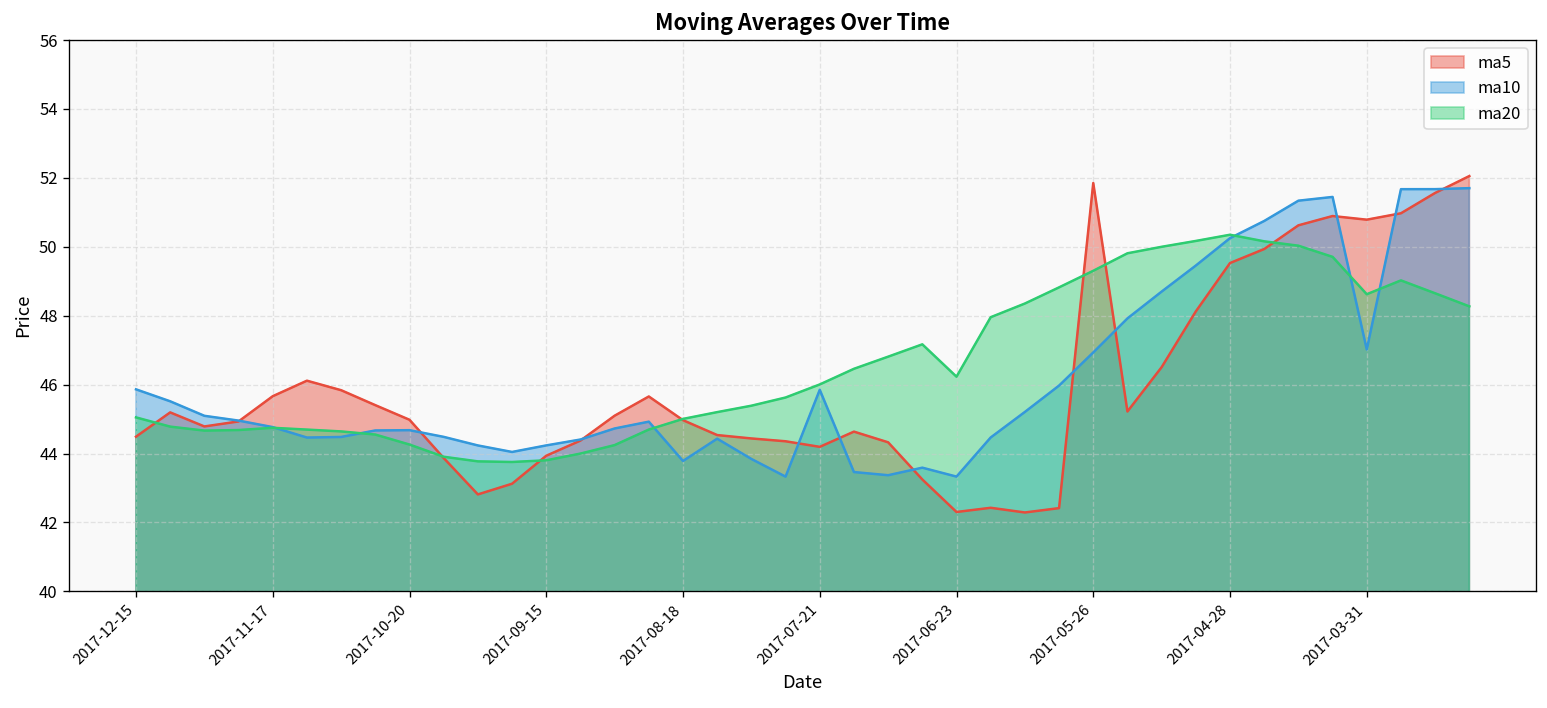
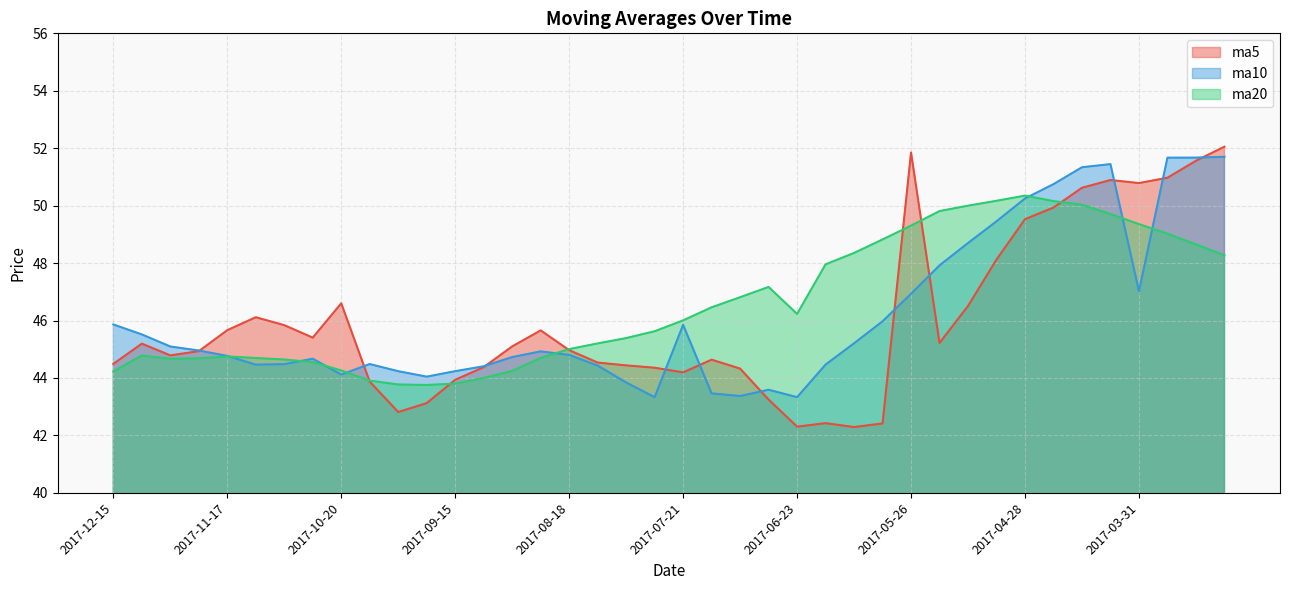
ma20, 2017-12-15: 45.0 -> 44.2
ma5, 2017-10-20: 45.0 -> 46.6
ma10, 2017-10-20: 44.7 -> 44.1
ma10, 2017-08-18: 43.8 -> 44.8
ma20, 2017-03-31: 48.6 -> 49.4
